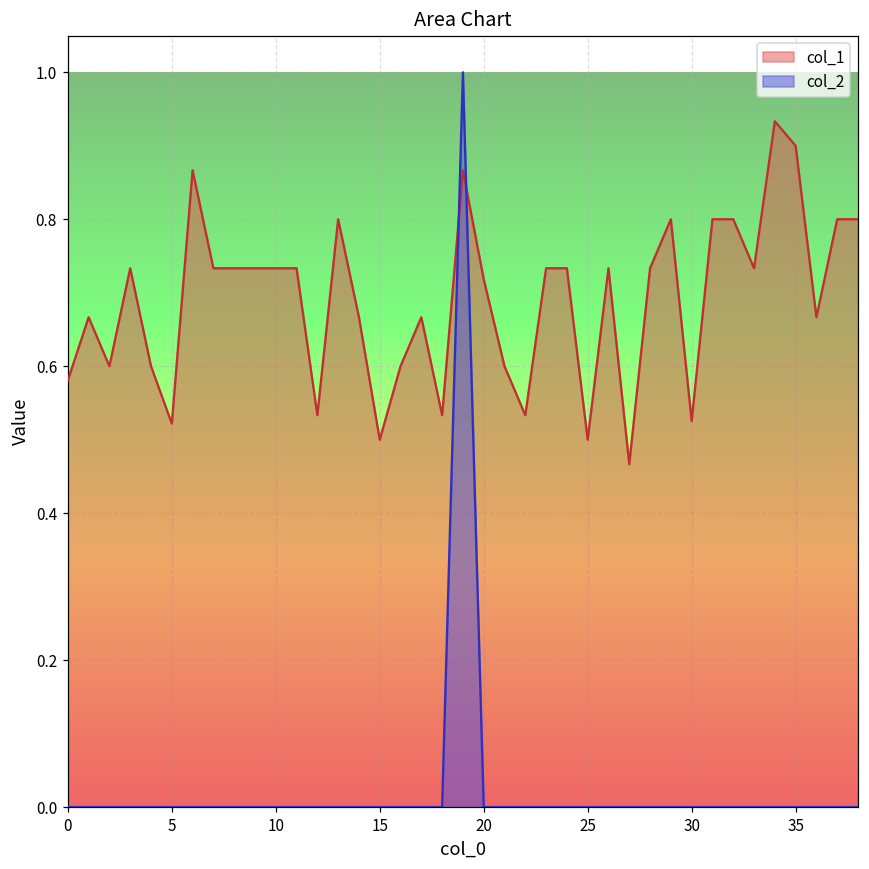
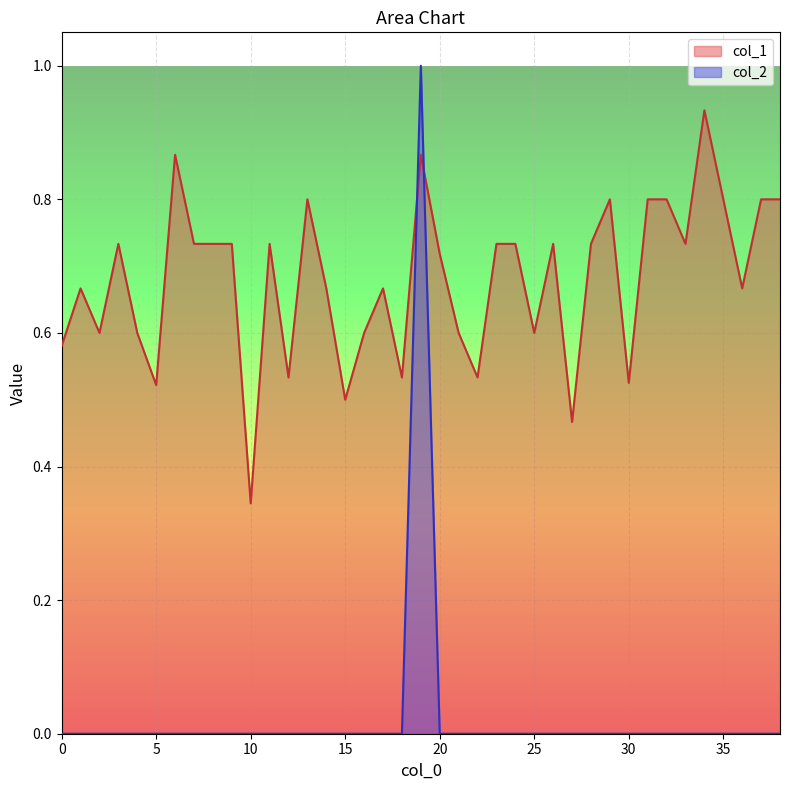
col_1, 10: 0.73 -> 0.34
col_1, 25: 0.5 -> 0.6
col_1, 35: 0.9 -> 0.8
